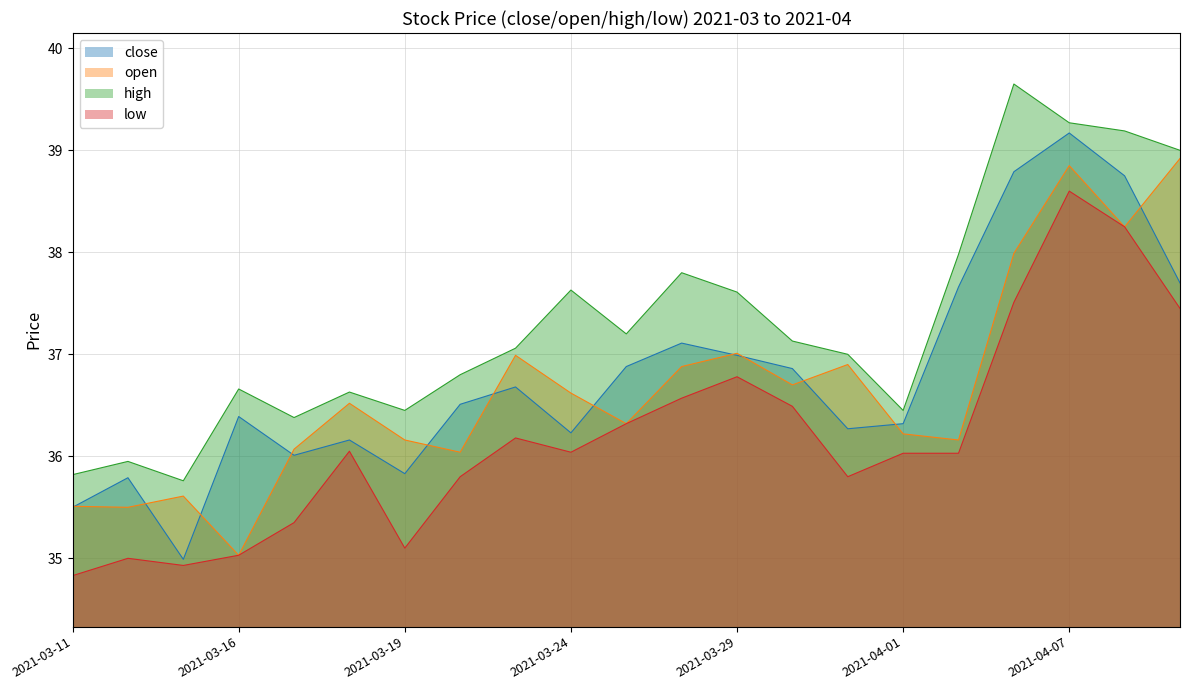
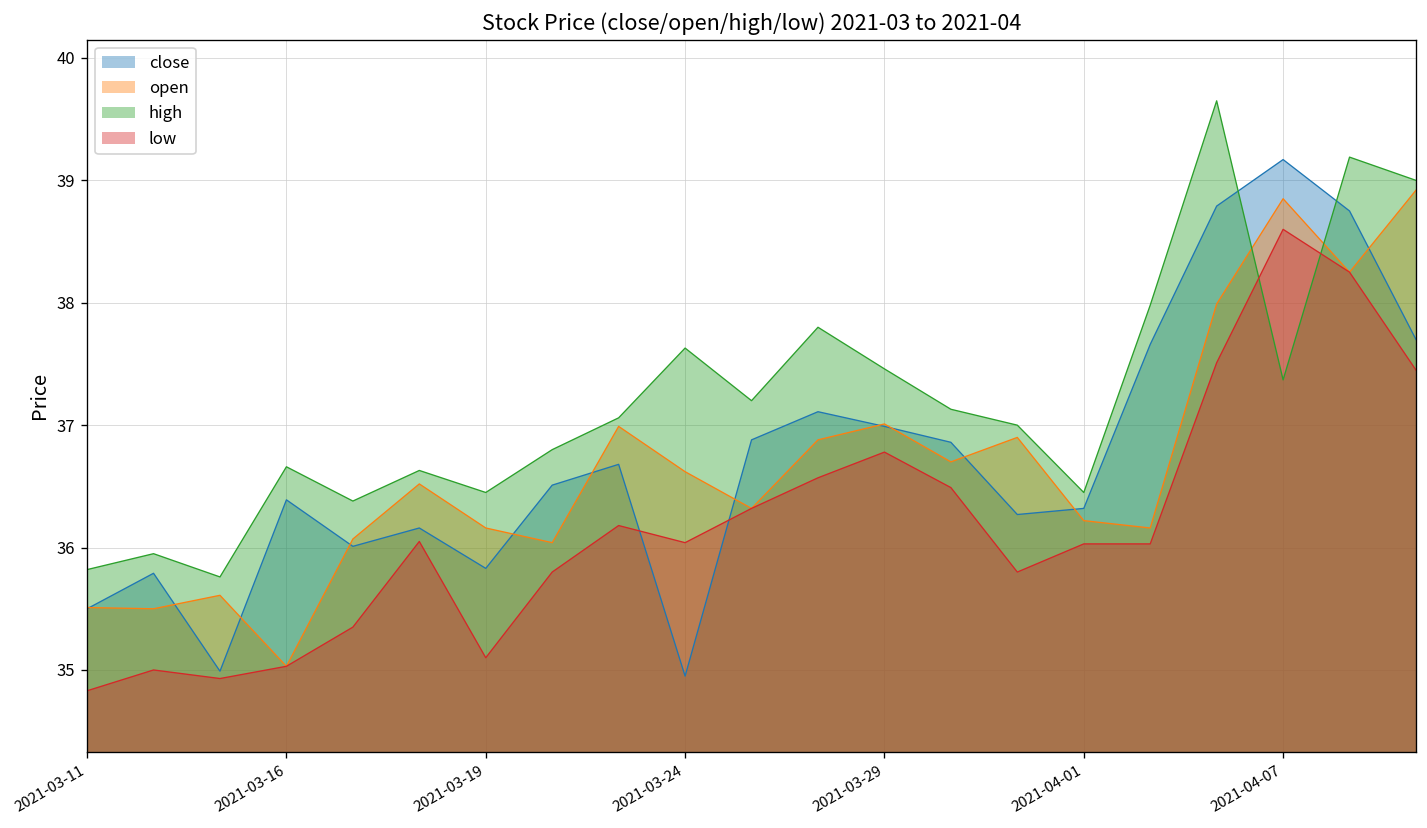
close, 2021-03-24: 36.23 -> 34.95
high, 2021-03-29: 37.61 -> 37.46
high, 2021-04-07: 39.27 -> 37.37
